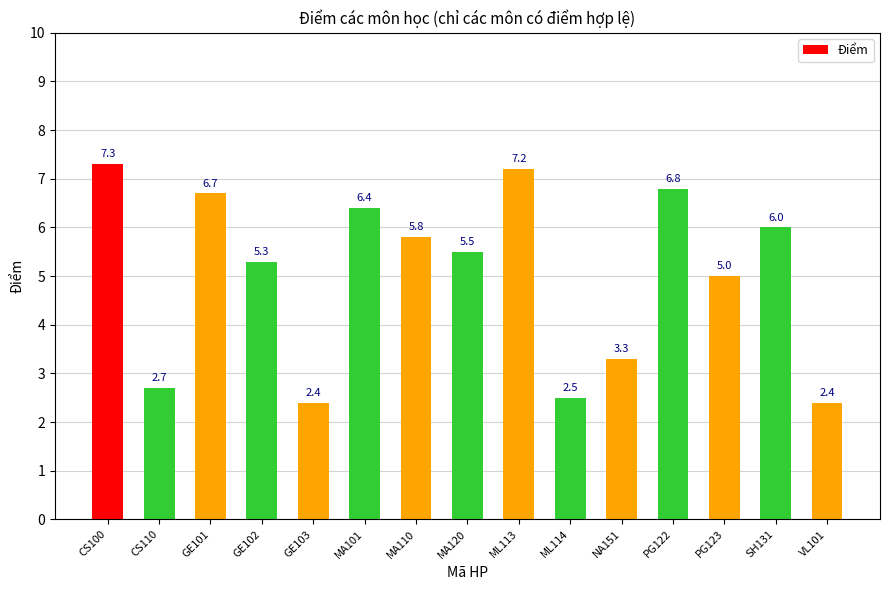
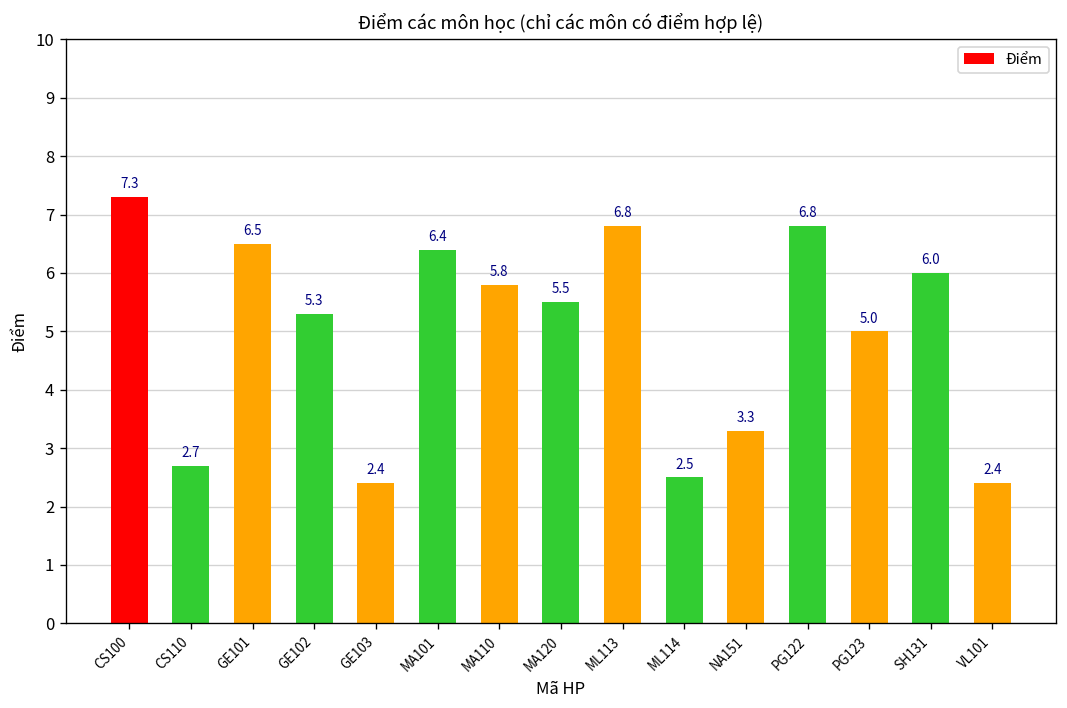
GE101: 6.7 -> 6.5
ML113: 7.2 -> 6.8
